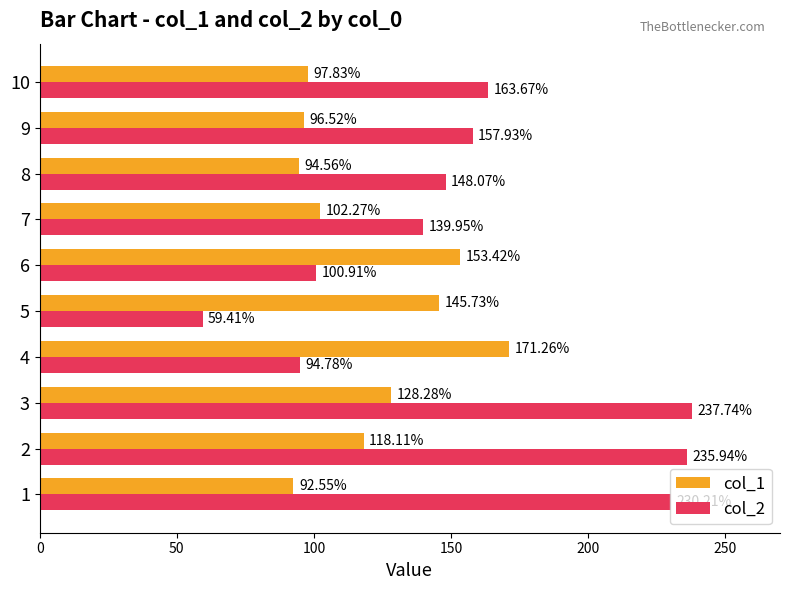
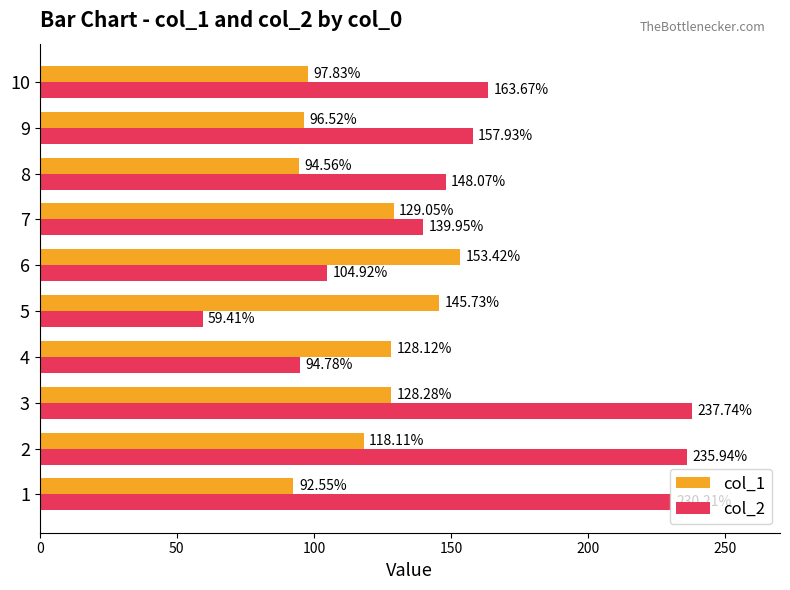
col_1, 7: 102.27% -> 129.05%
col_2, 6: 100.91% -> 104.92%
col_1, 4: 171.26% -> 128.12%
